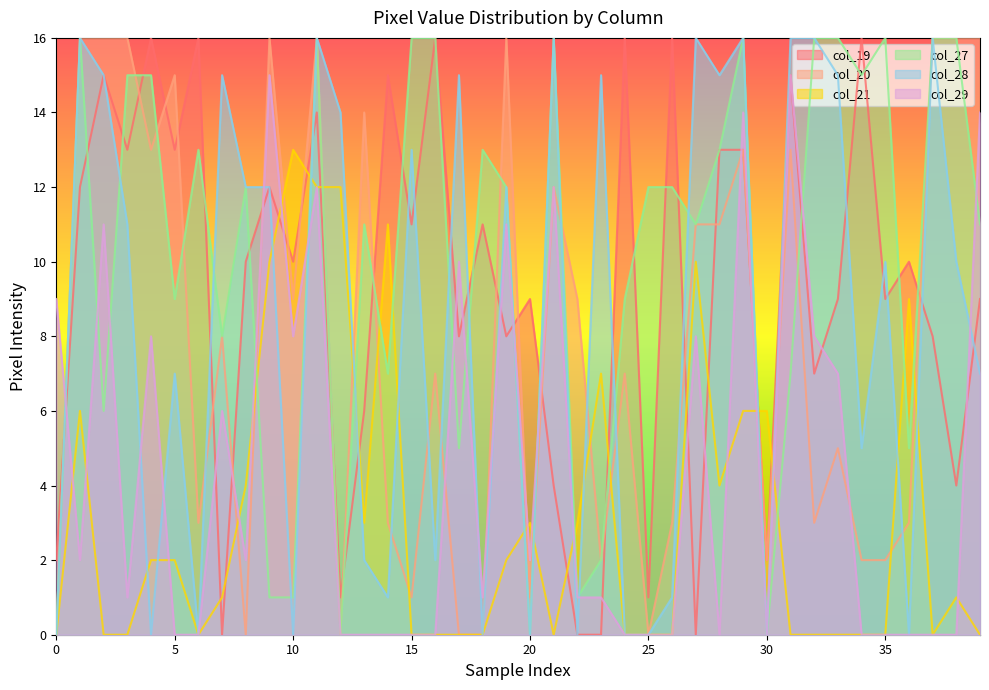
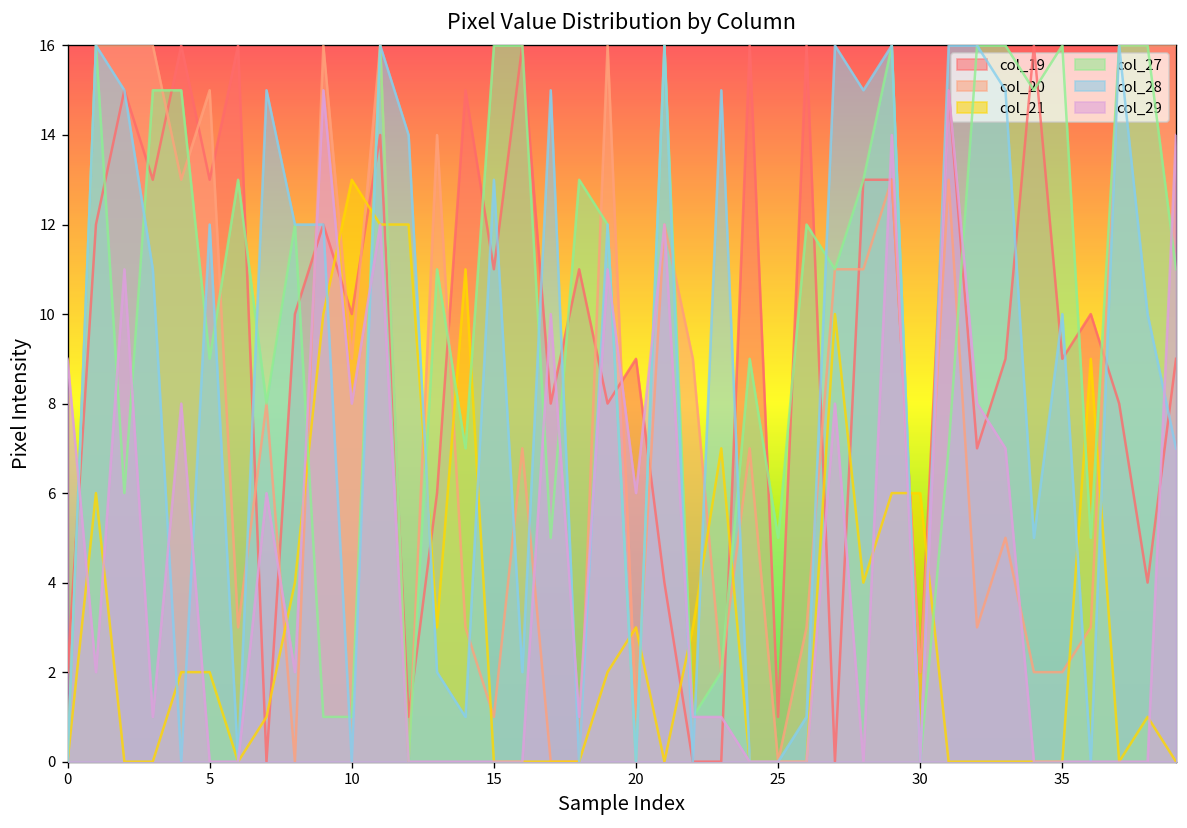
col_28, 5: 7 -> 12
col_29, 20: 2 -> 6
col_27, 25: 12 -> 5
